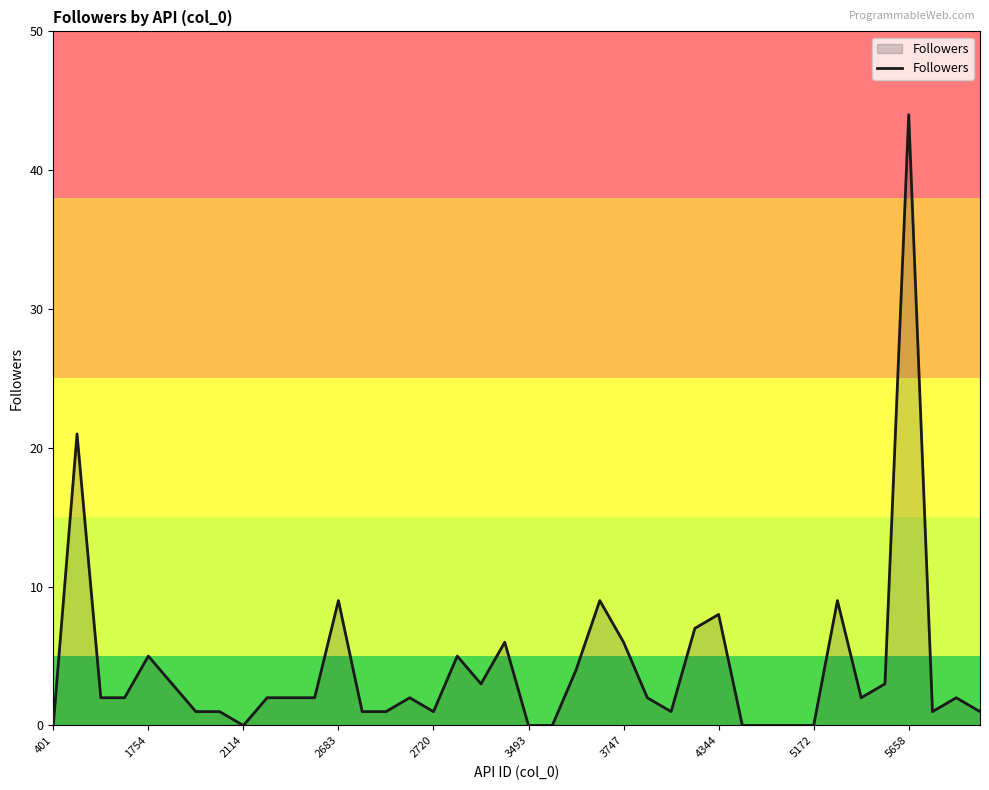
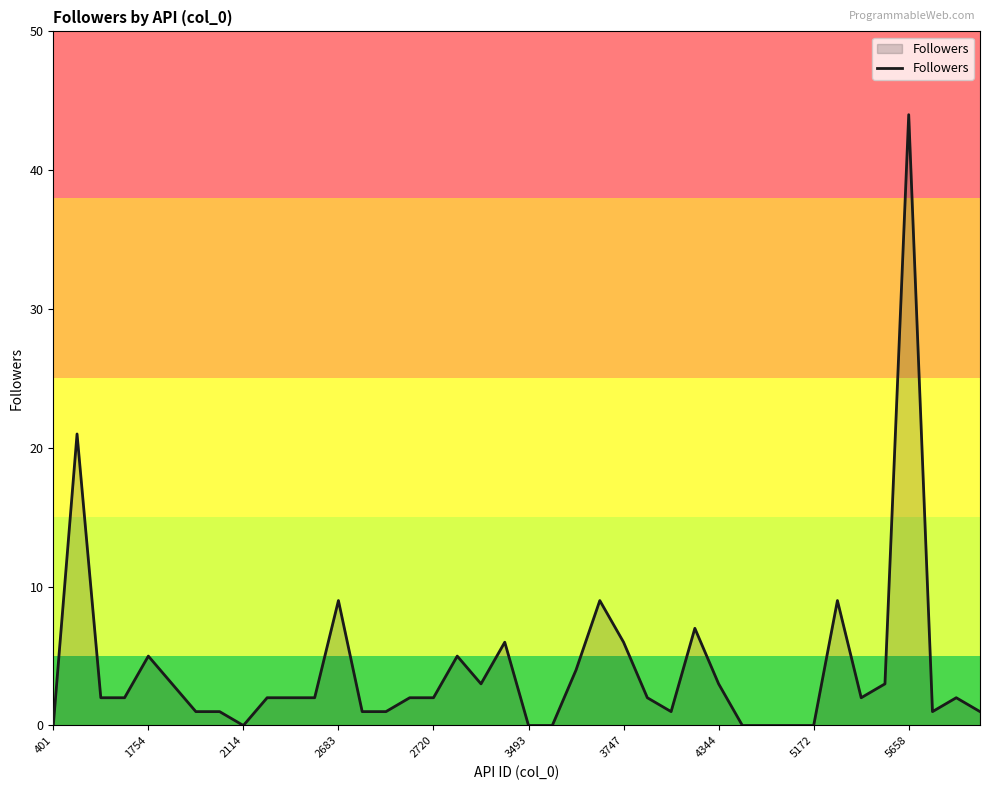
2720: 1 -> 2
4344: 8 -> 3
